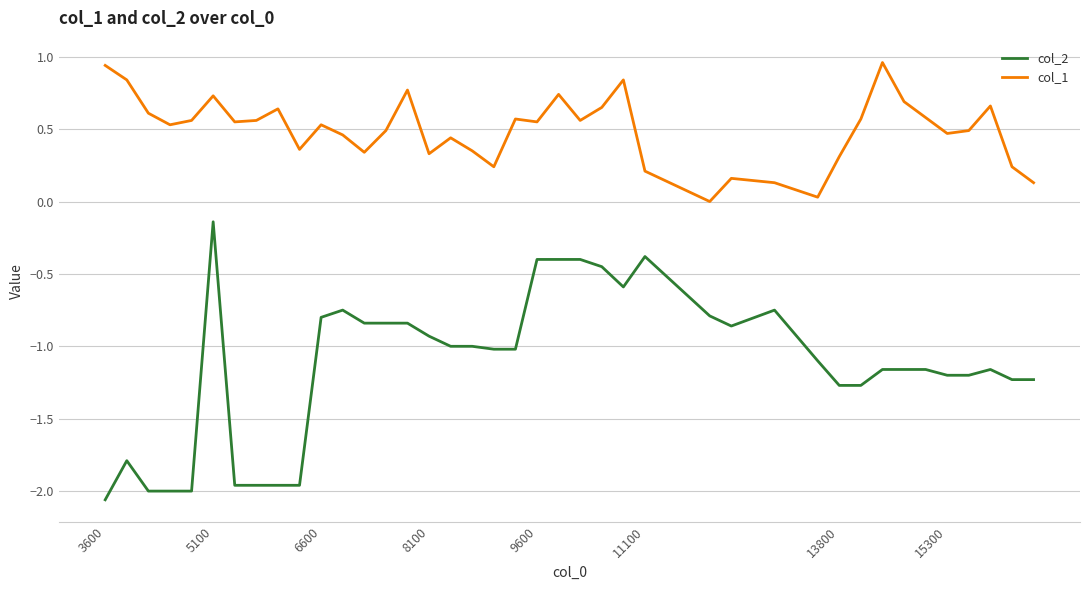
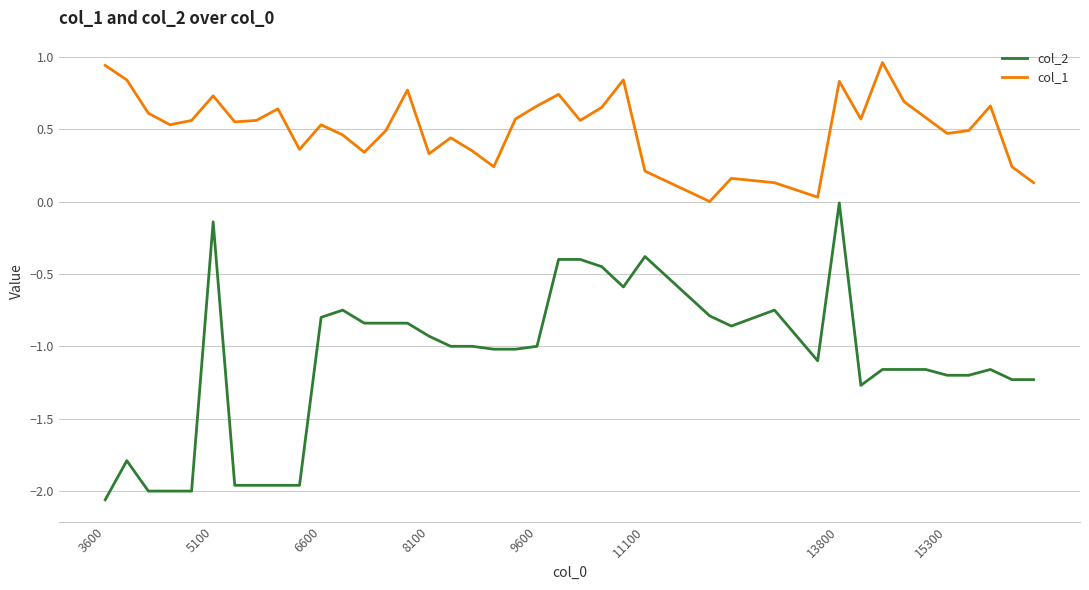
col_2, 9600: -0.4 -> -1.0
col_1, 9600: 0.55 -> 0.66
col_2, 13800: -1.27 -> -0.01
col_1, 13800: 0.31 -> 0.83
